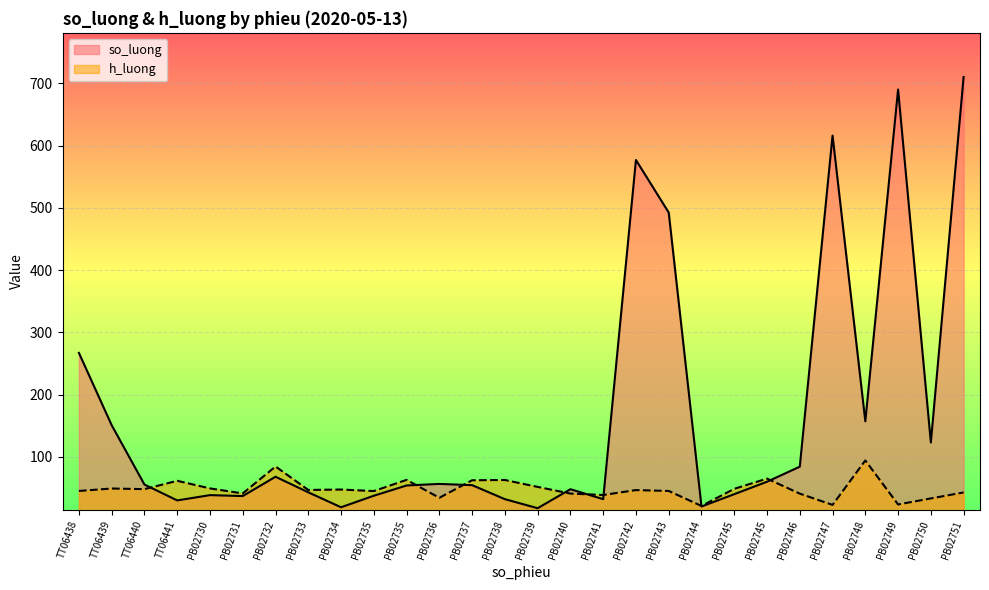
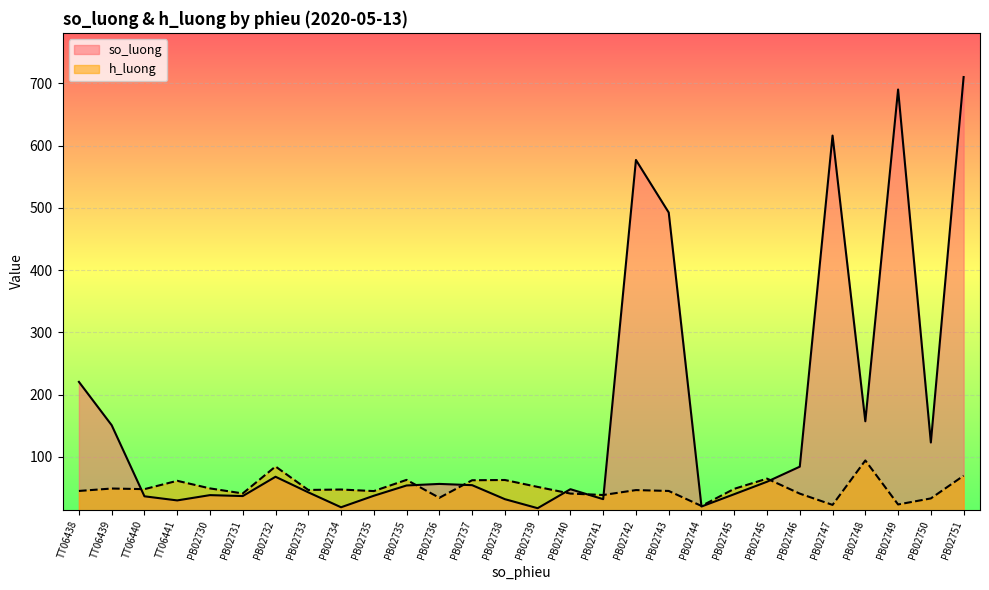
so_luong, TT06438: 270 -> 220
so_luong, TT06440: 60 -> 40
h_luong, PB02751: 40 -> 70
